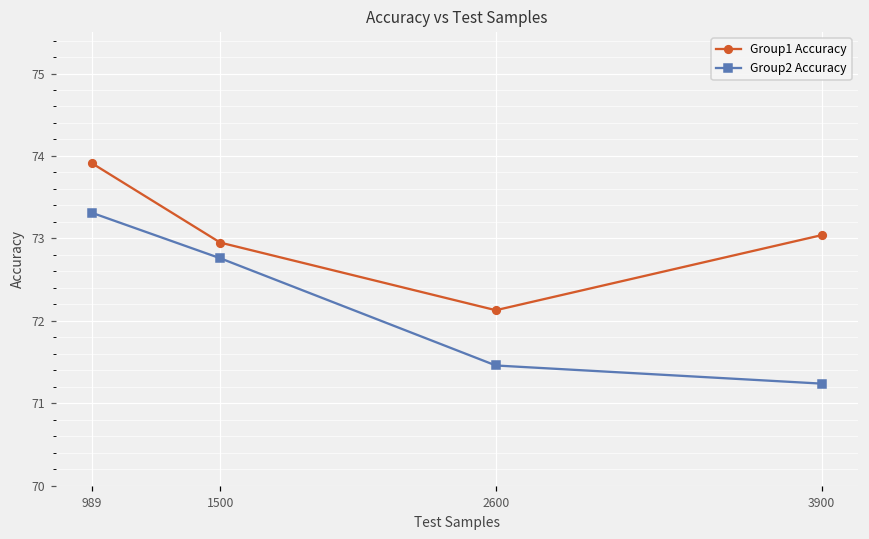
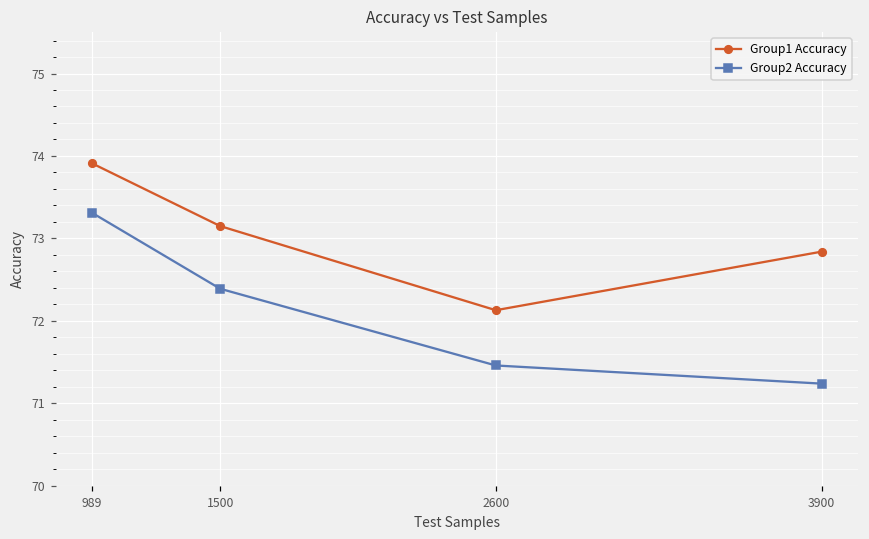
Group1 Accuracy, 1500: 73.0 -> 73.2
Group2 Accuracy, 1500: 72.8 -> 72.4
Group1 Accuracy, 3900: 73.0 -> 72.8
